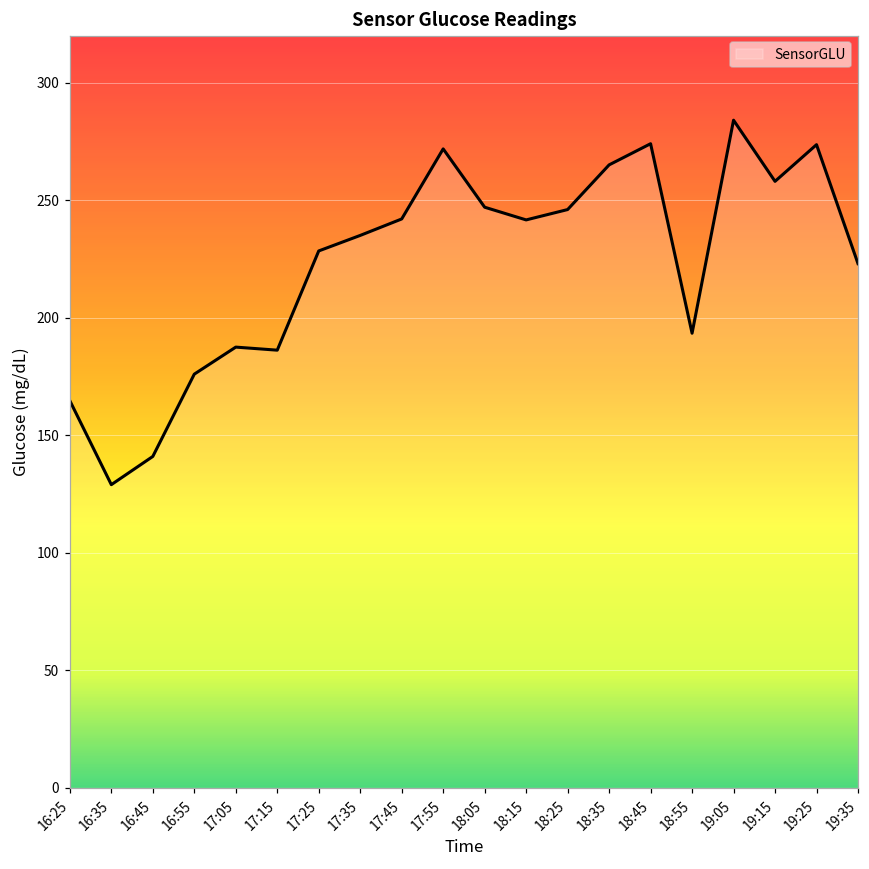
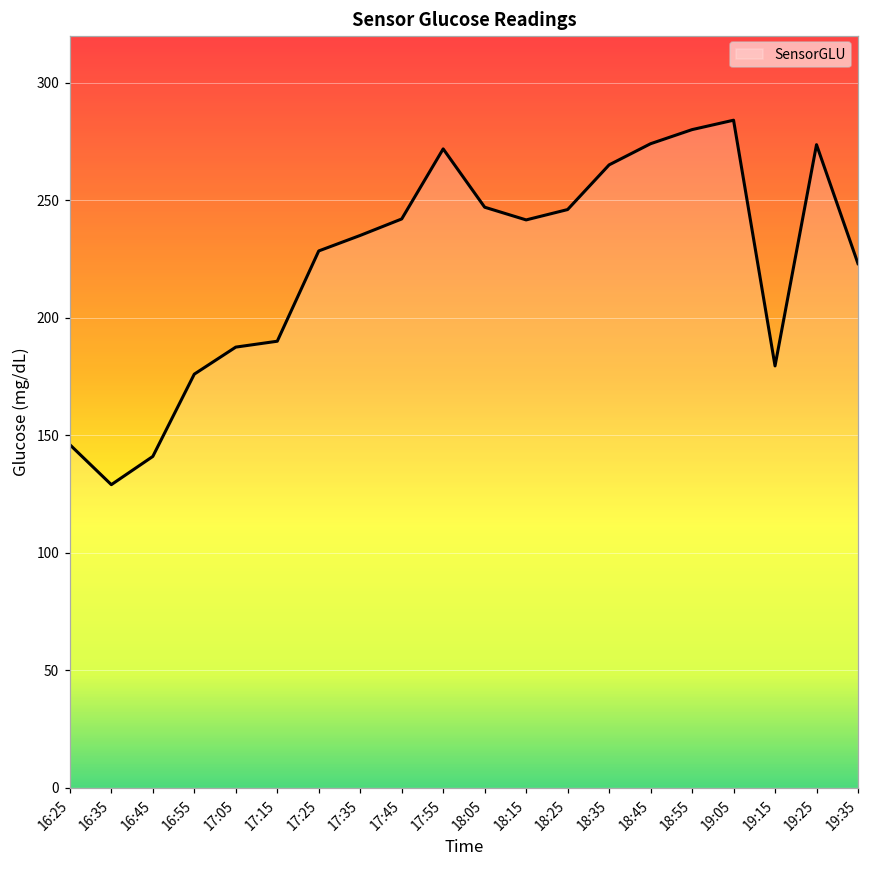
16:25: 165 -> 146
17:15: 186 -> 190
18:55: 193 -> 280
19:15: 258 -> 180
